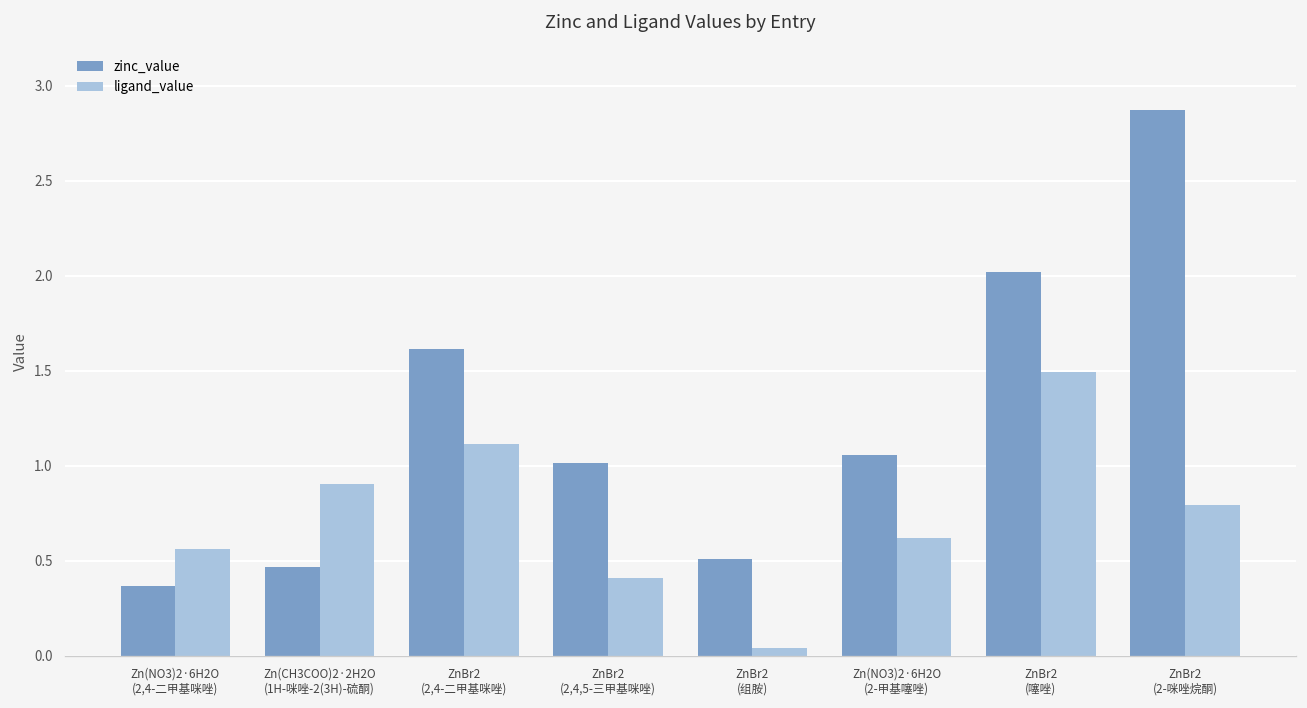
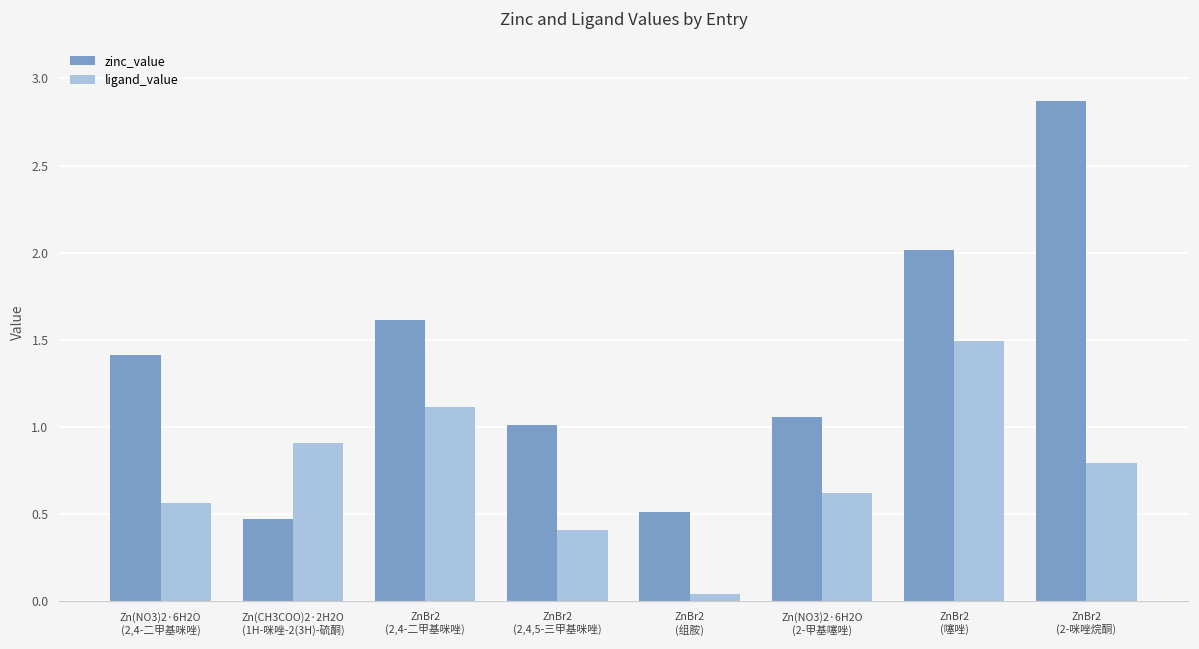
zinc_value, Zn(NO3)2·6H2O (2,4-二甲基咪唑): 0.37 -> 1.42
